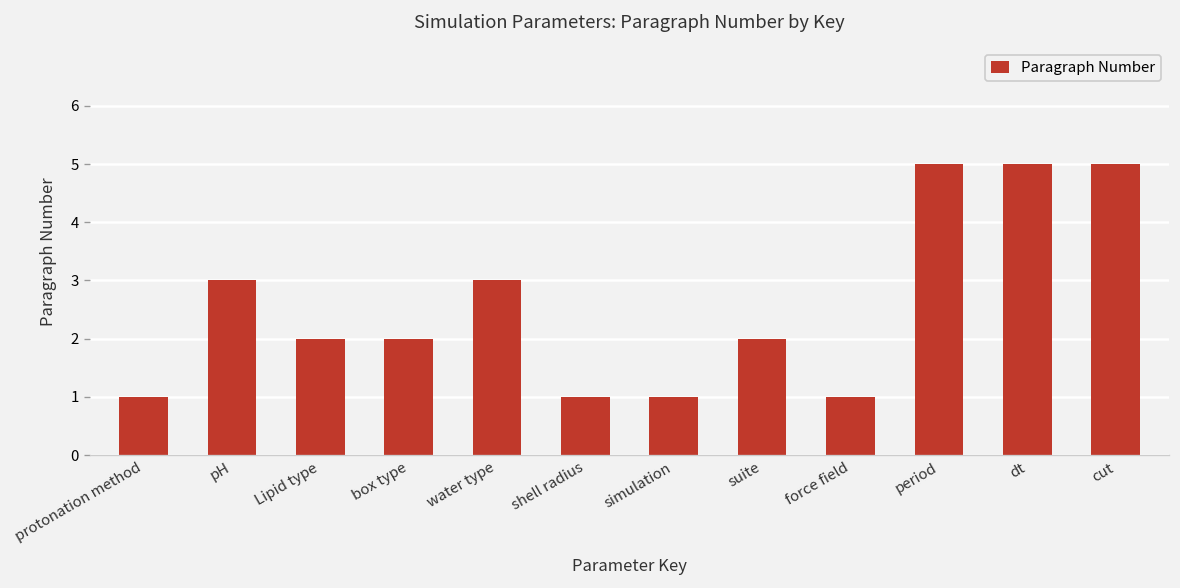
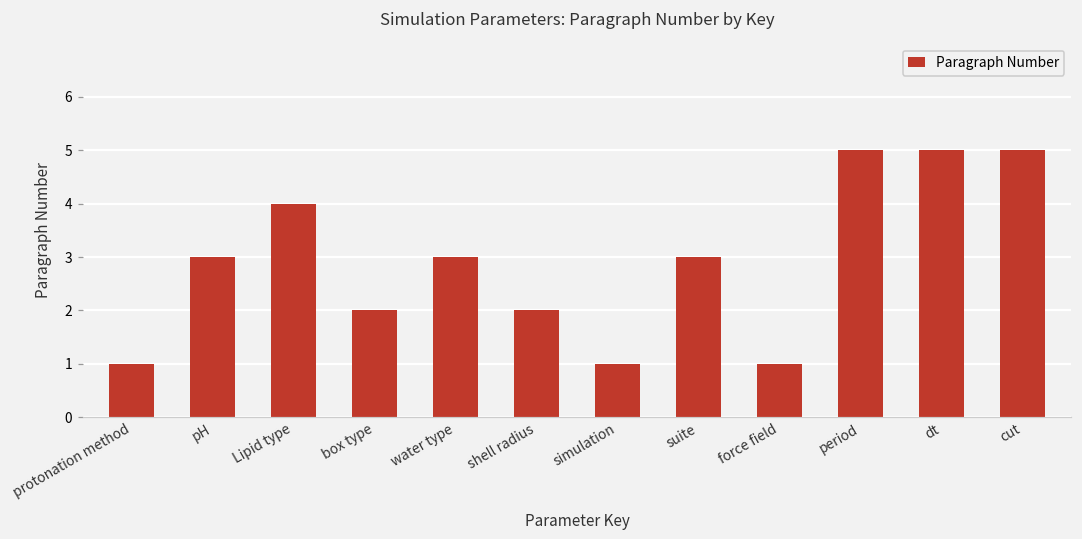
Lipid type: 2 -> 4
shell radius: 1 -> 2
suite: 2 -> 3
